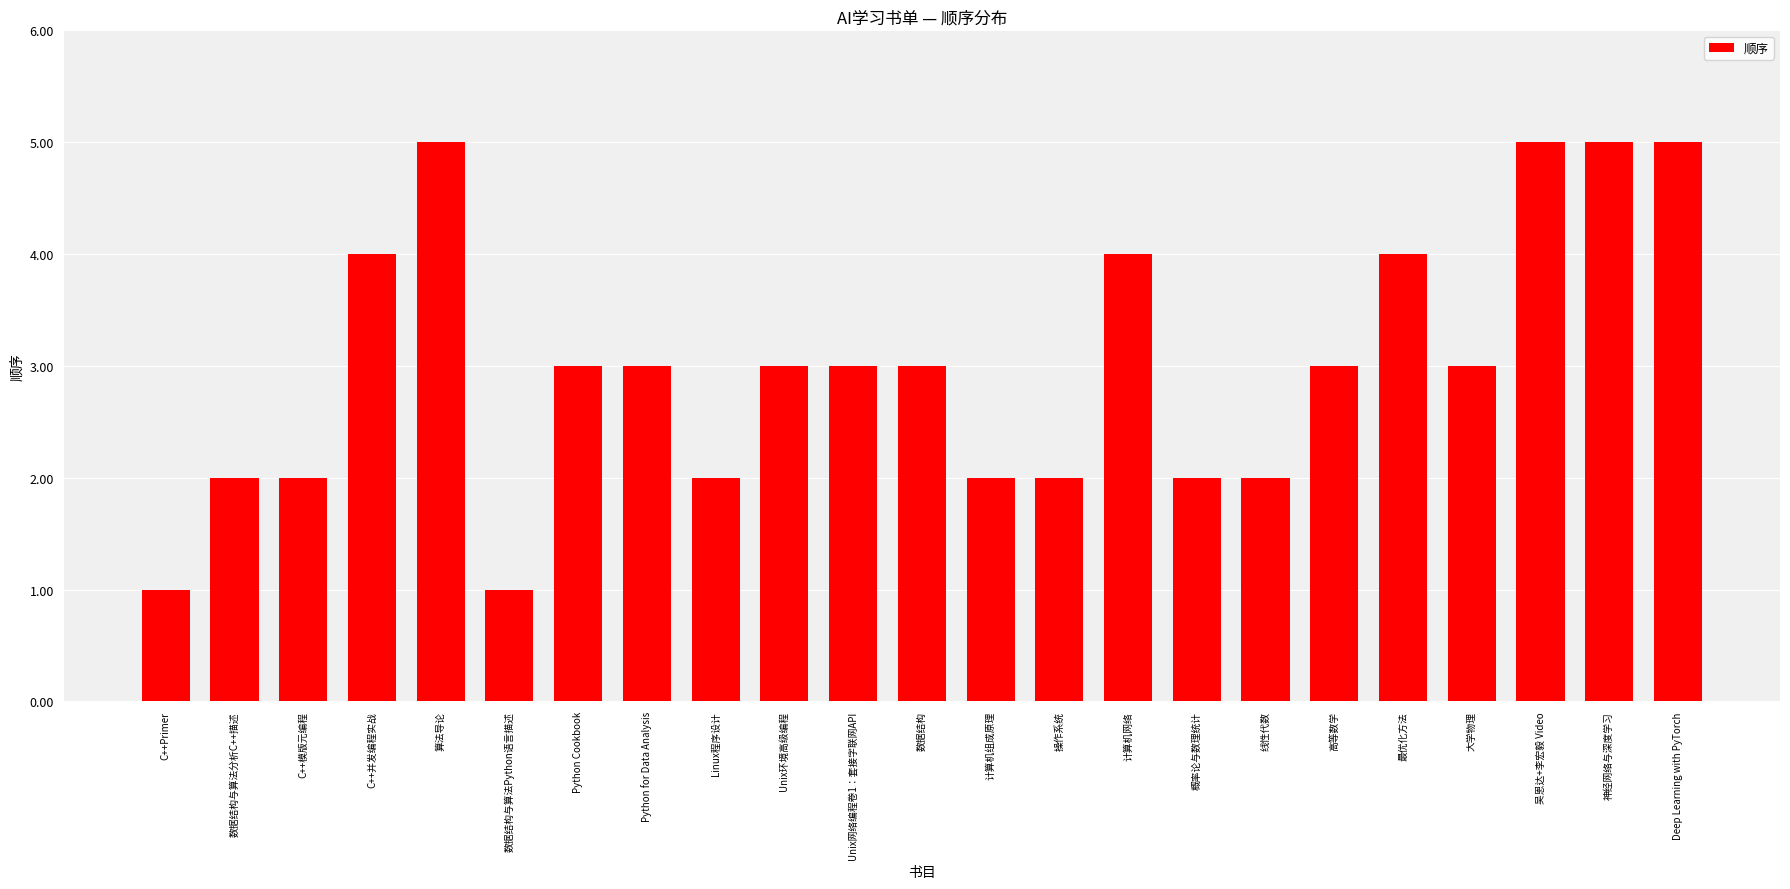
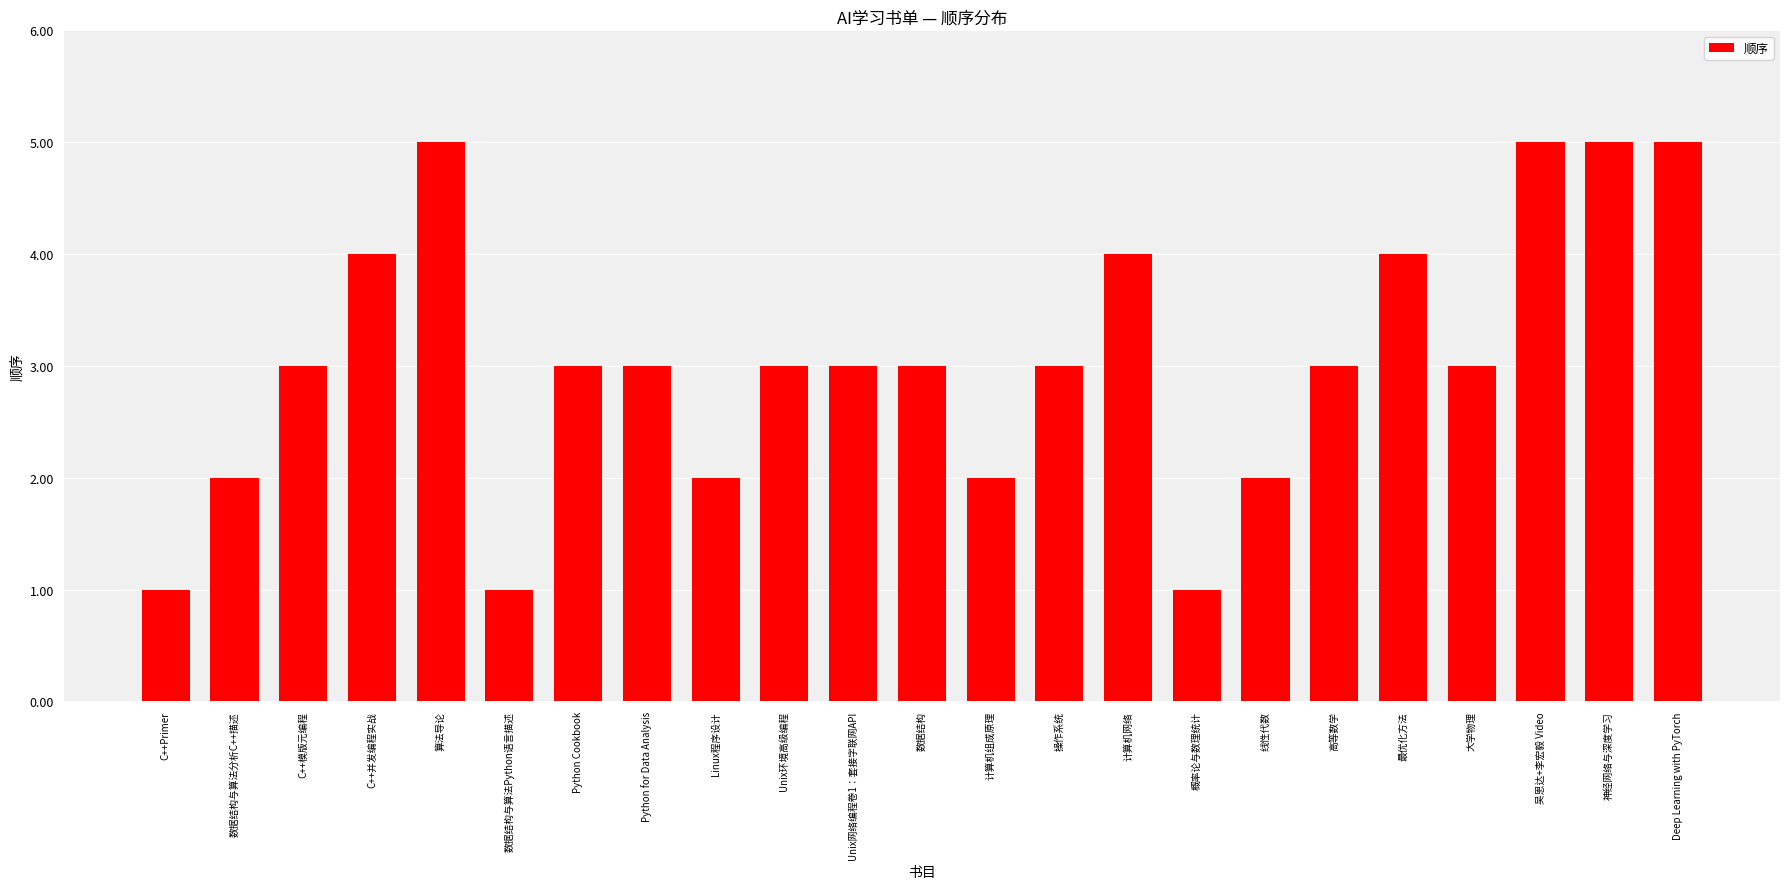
C++模版元编程: 2 -> 3
操作系统: 2 -> 3
概率论与数理统计: 2 -> 1
